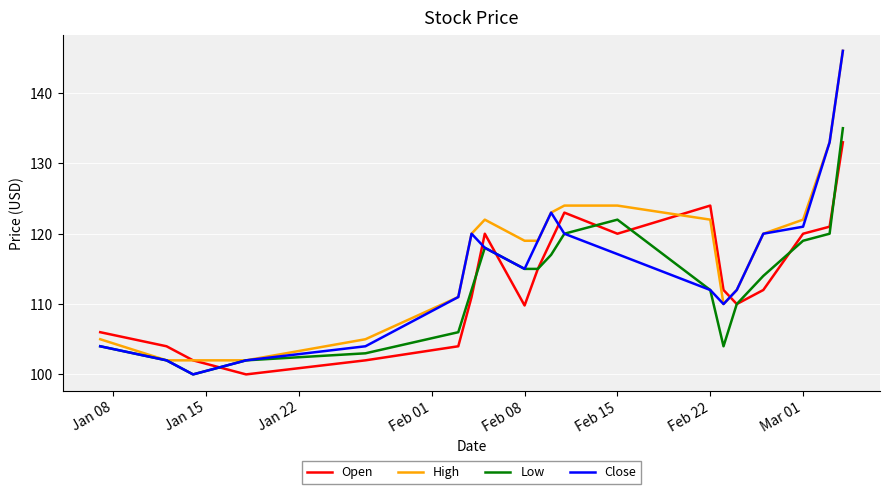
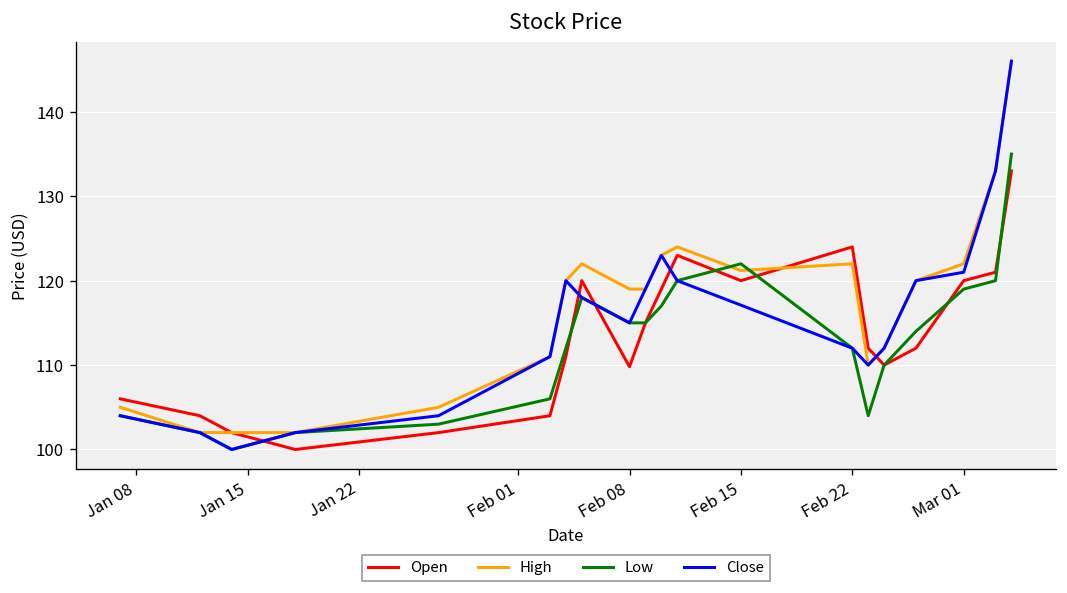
High, Feb 15: 124 -> 121
